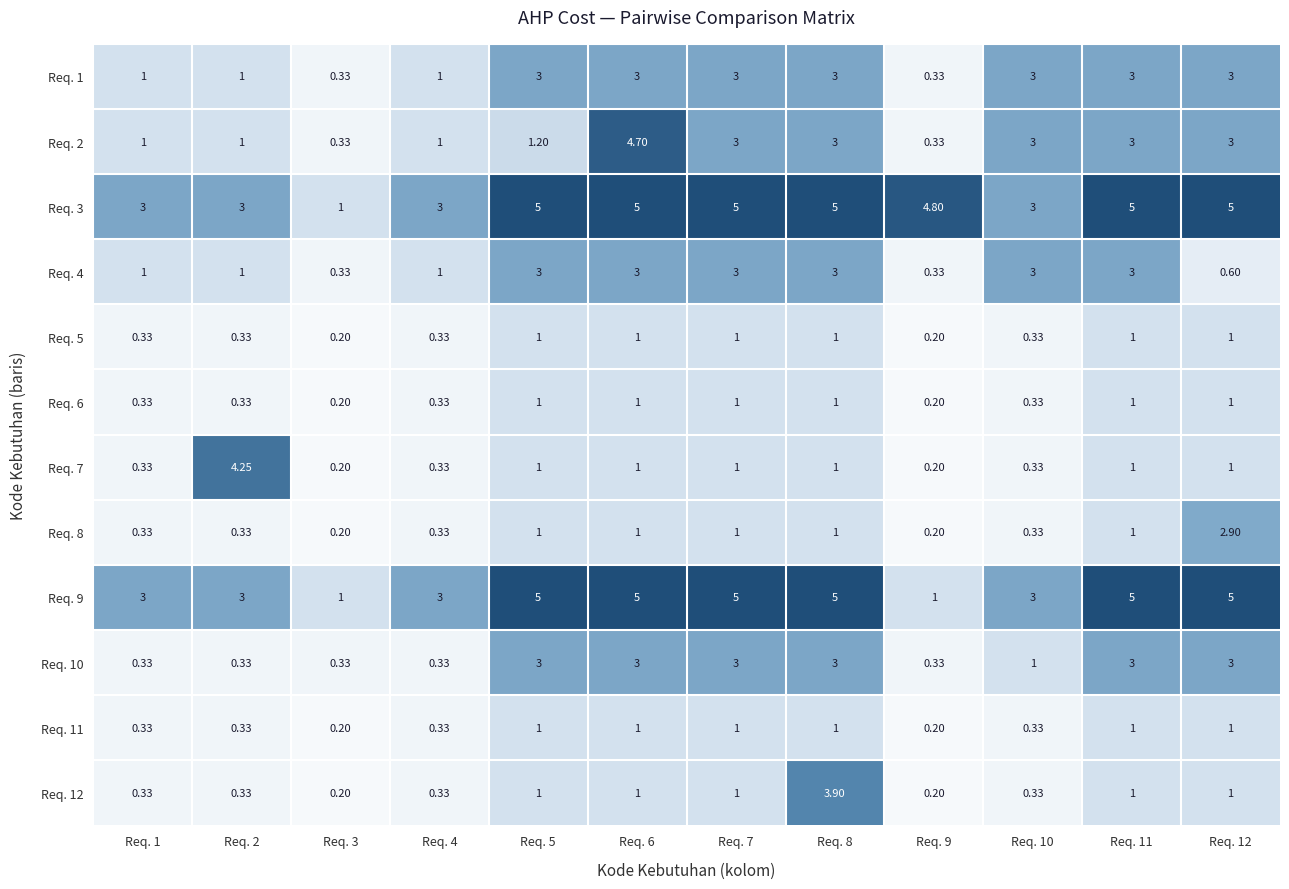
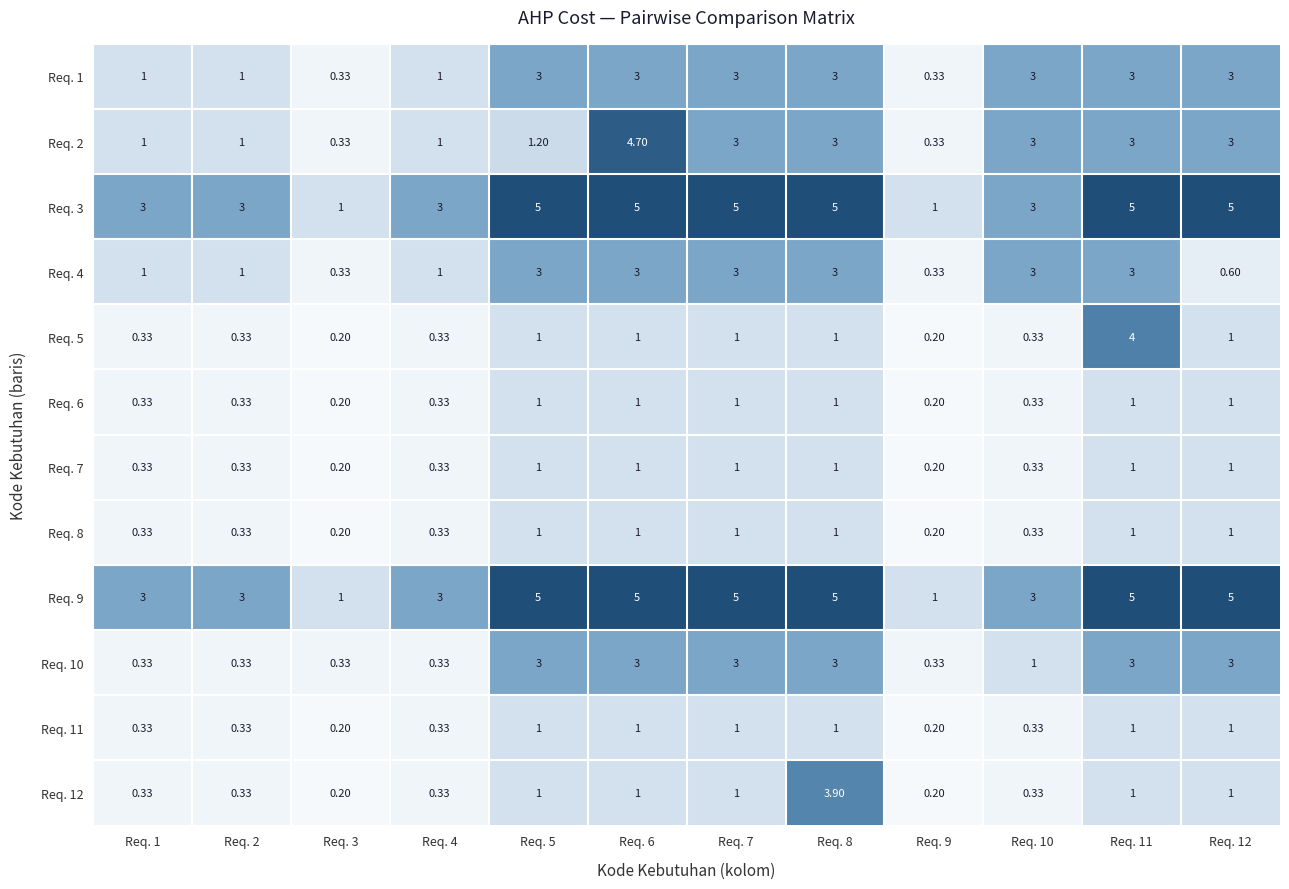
Req. 3, Req. 9: 4.80 -> 1
Req. 5, Req. 11: 1 -> 4
Req. 7, Req. 2: 4.25 -> 0.33
Req. 8, Req. 12: 2.90 -> 1
